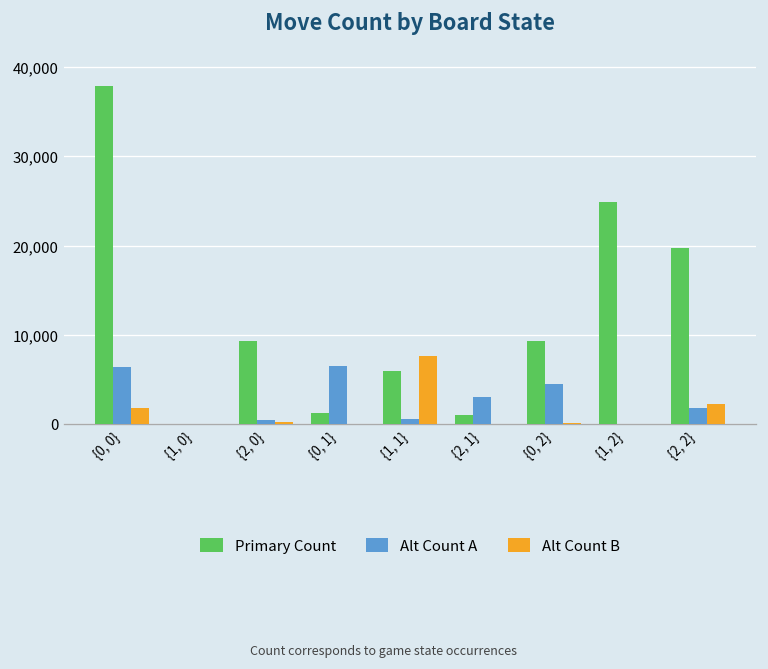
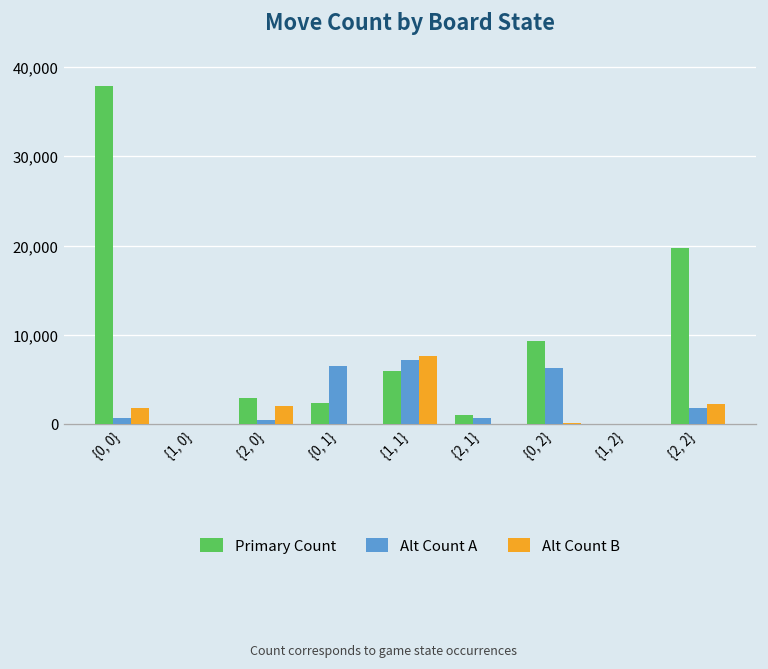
Alt Count A, {0, 0}: 6,000 -> 1,000
Primary Count, {2, 0}: 9,000 -> 3,000
Alt Count B, {2, 0}: 0 -> 2,000
Primary Count, {0, 1}: 1,000 -> 2,000
Alt Count A, {1, 1}: 1,000 -> 7,000
Alt Count A, {2, 1}: 3,000 -> 1,000
Alt Count A, {0, 2}: 4,000 -> 6,000
Primary Count, {1, 2}: 25,000 -> 0
